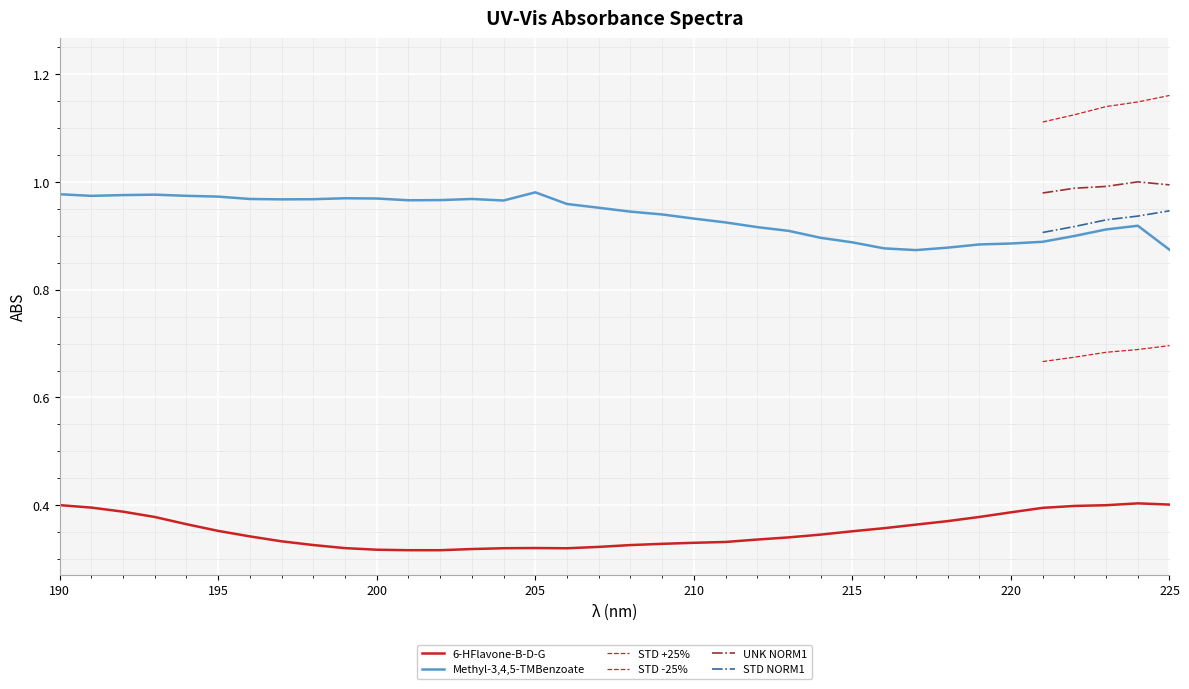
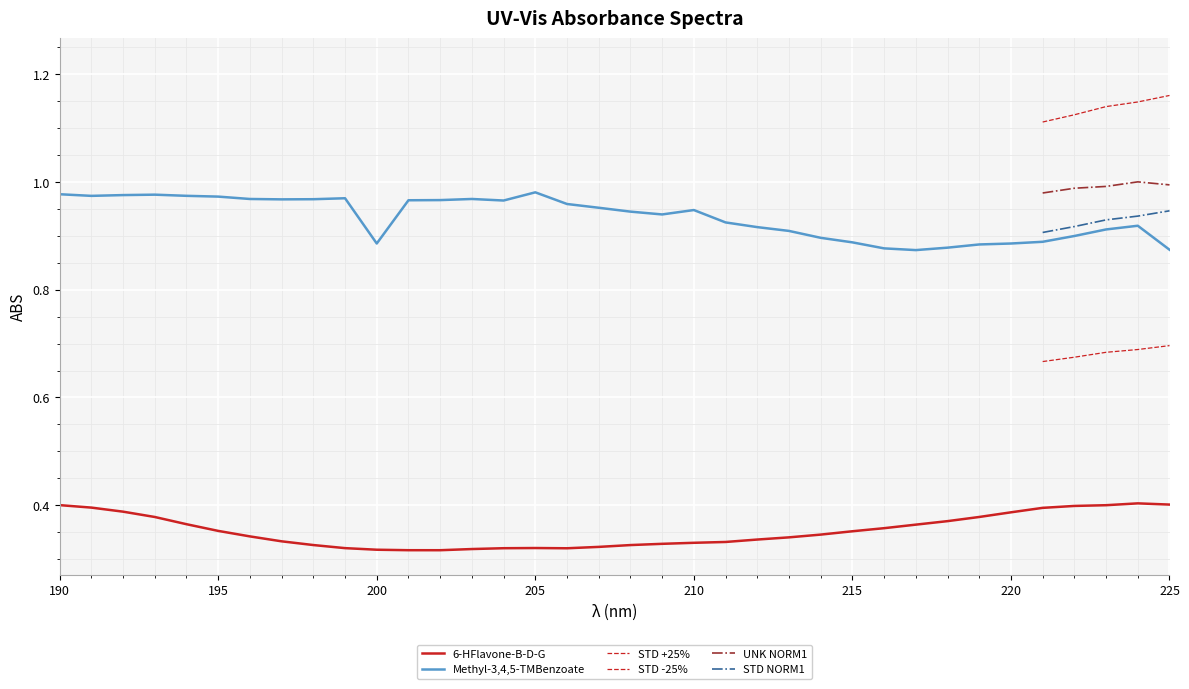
Methyl-3,4,5-TMBenzoate, 200: 0.97 -> 0.89
Methyl-3,4,5-TMBenzoate, 210: 0.93 -> 0.95
